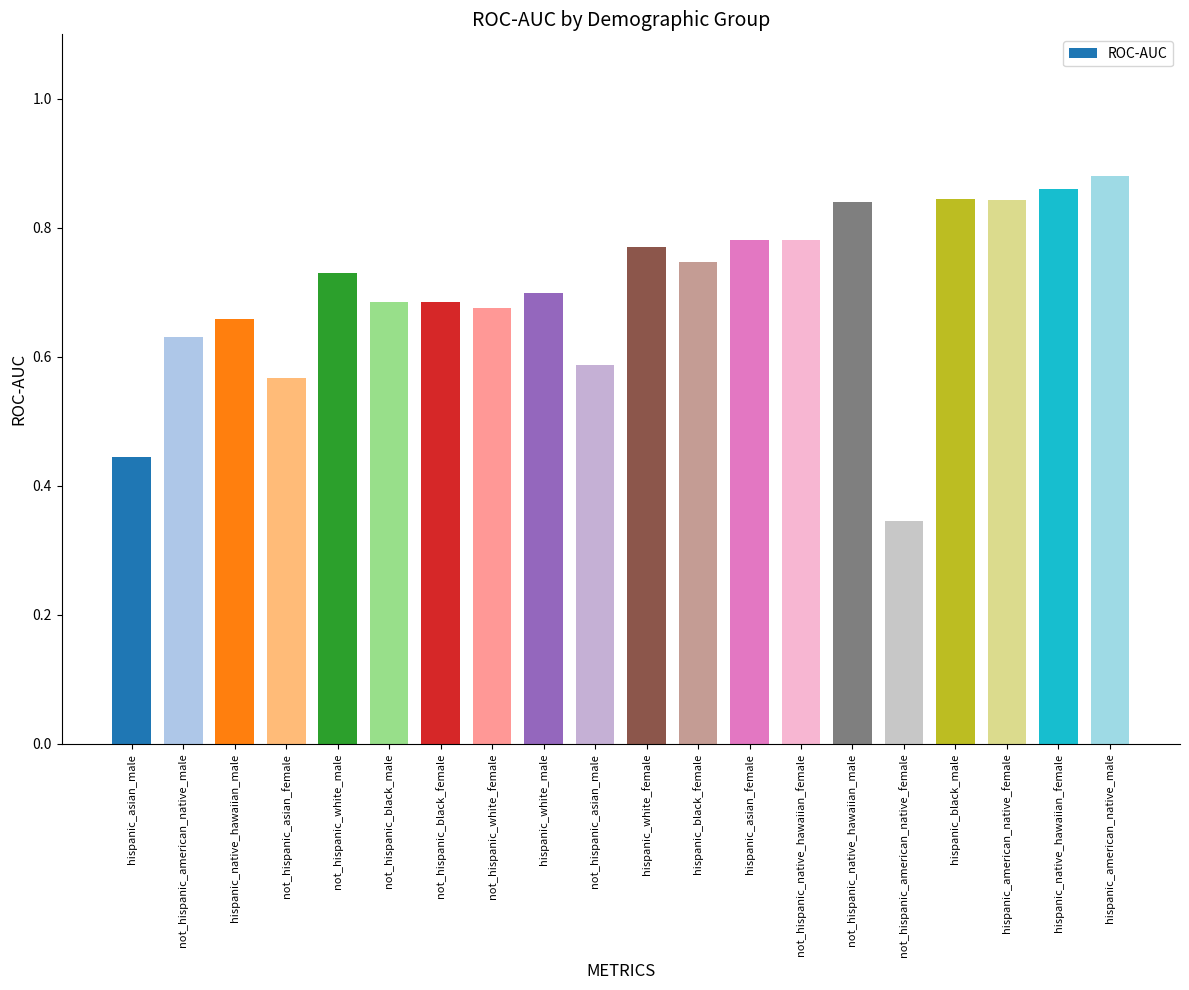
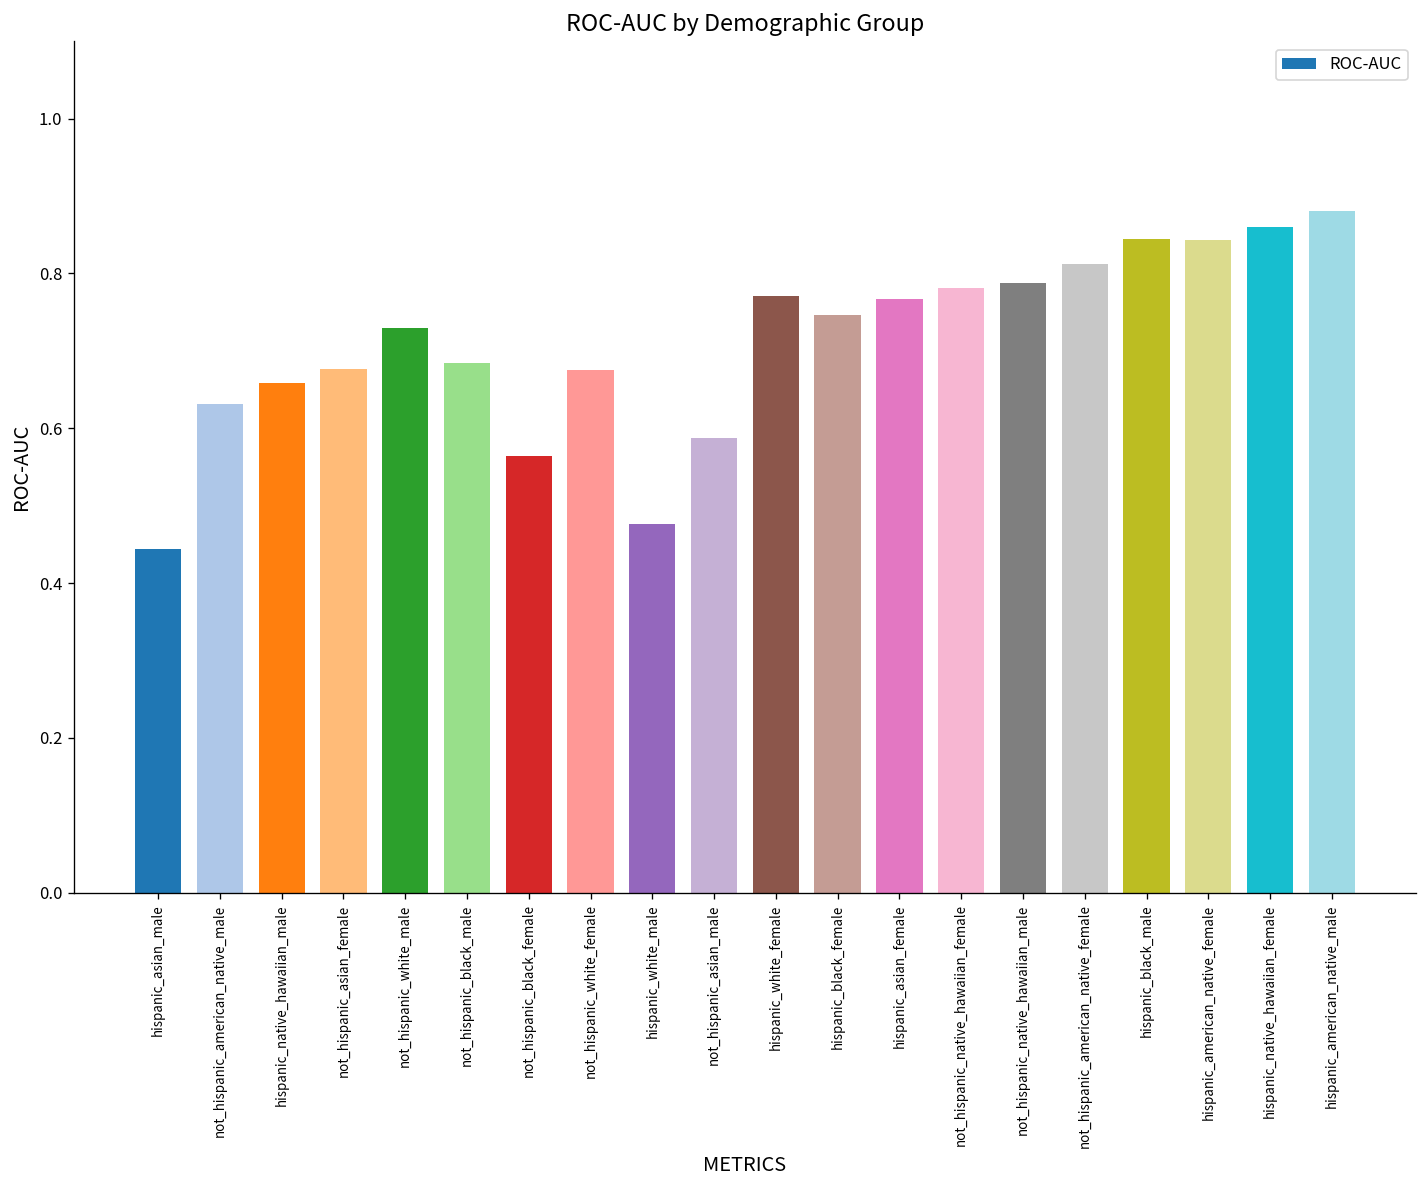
not_hispanic_asian_female: 0.57 -> 0.68
not_hispanic_black_female: 0.68 -> 0.56
hispanic_white_male: 0.70 -> 0.48
hispanic_asian_female: 0.78 -> 0.77
not_hispanic_native_hawaiian_male: 0.84 -> 0.79
not_hispanic_american_native_female: 0.35 -> 0.81
